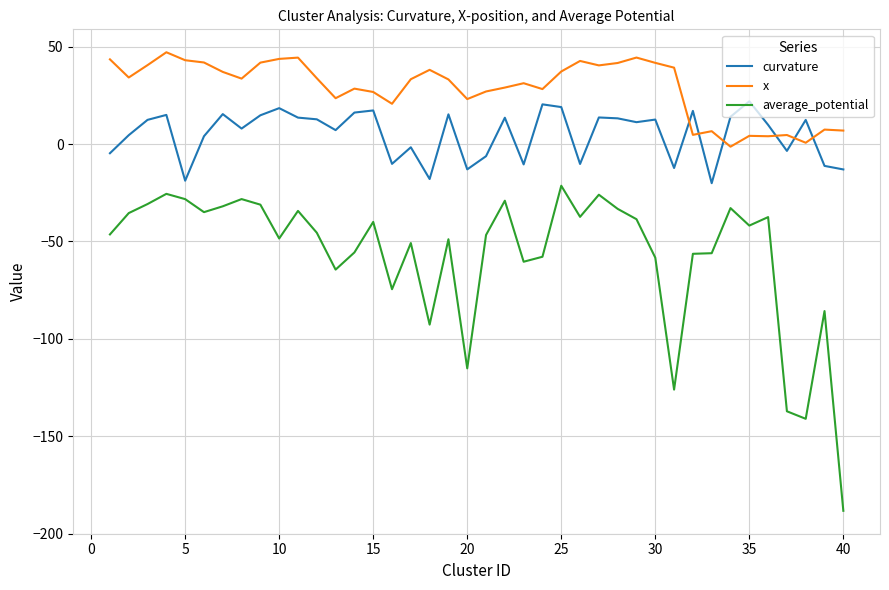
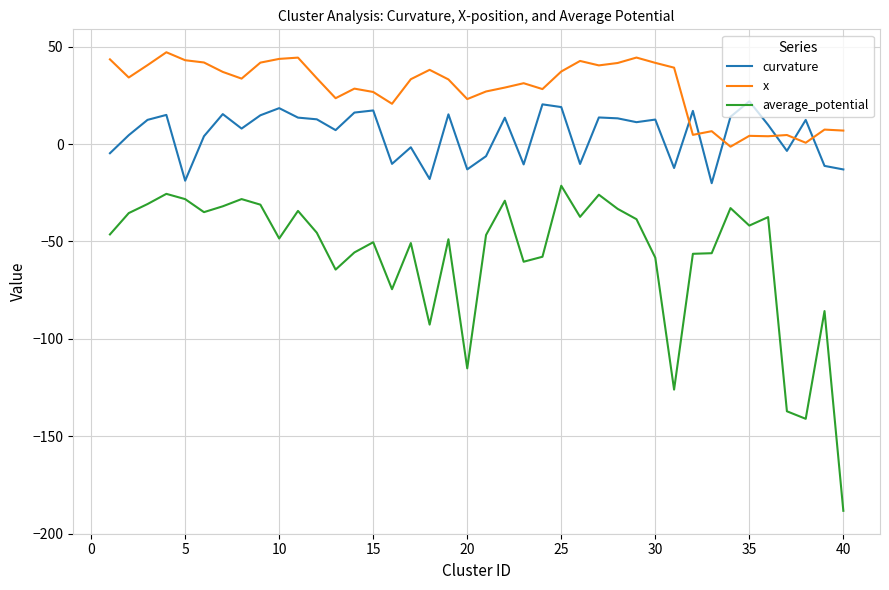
average_potential, 15: -40 -> -50
